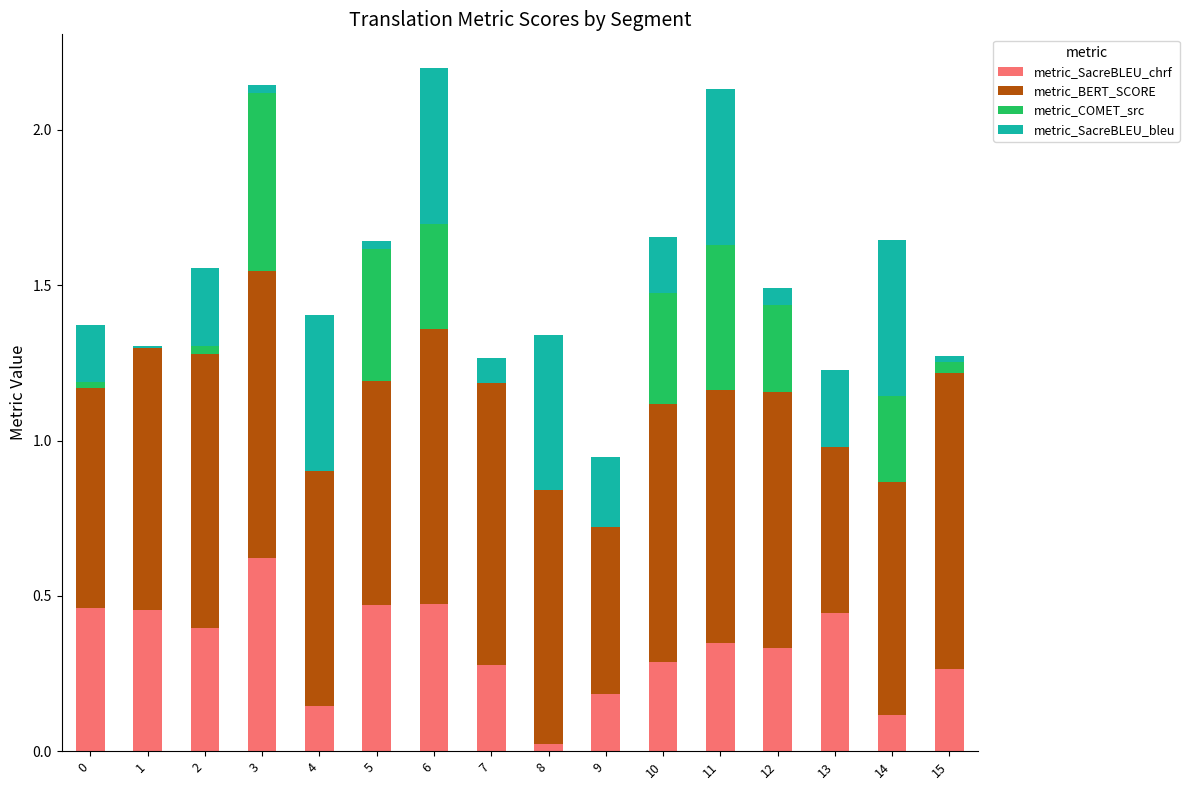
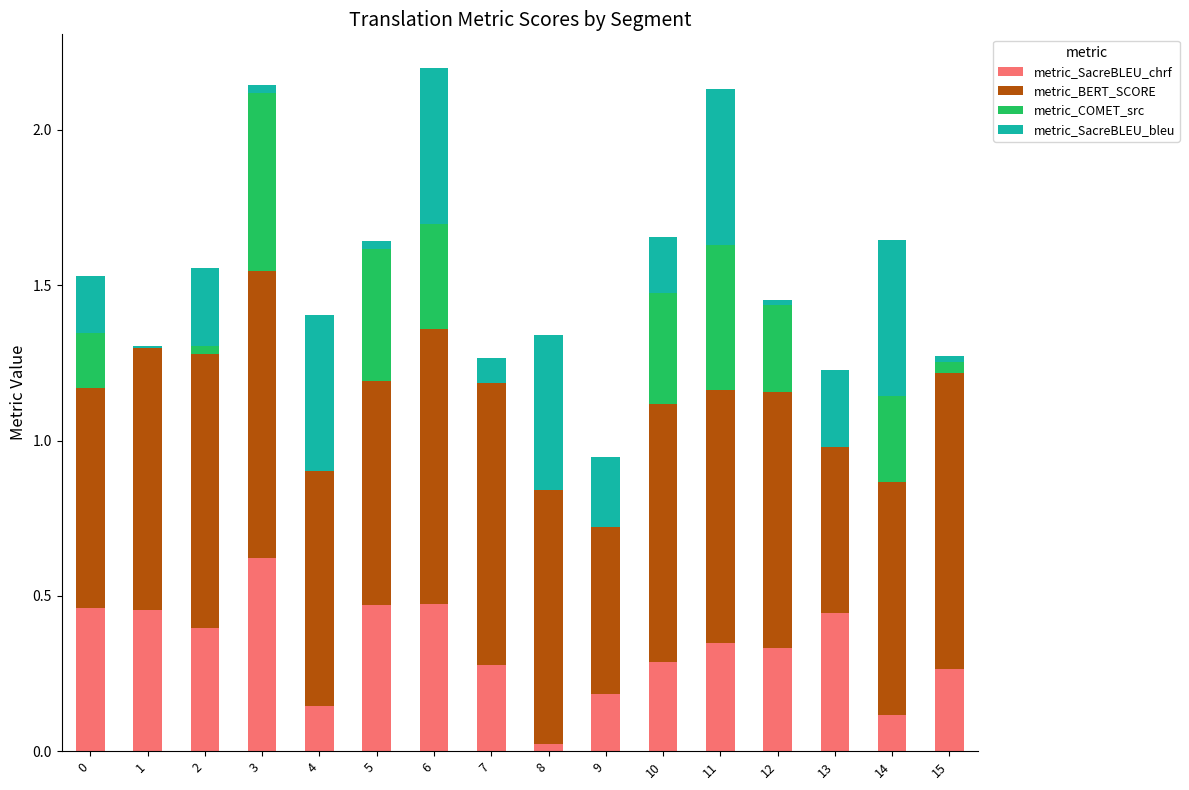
metric_COMET_src, 0: 0.02 -> 0.18
metric_SacreBLEU_bleu, 12: 0.05 -> 0.02
